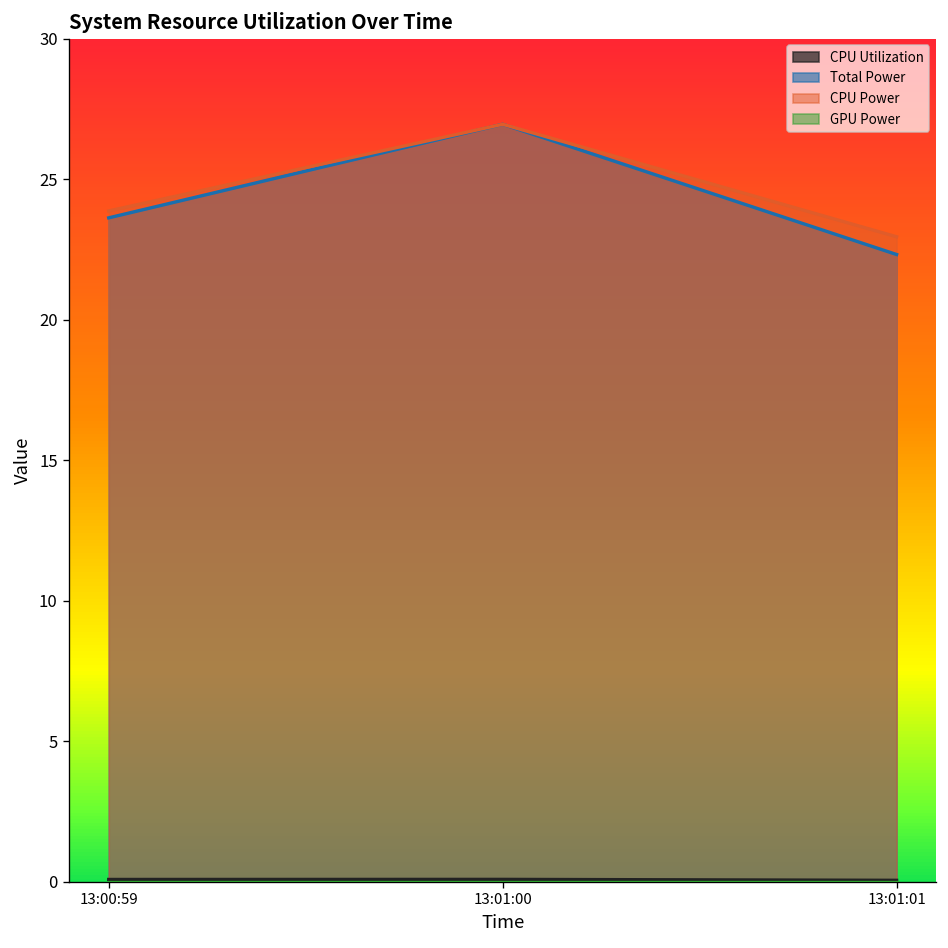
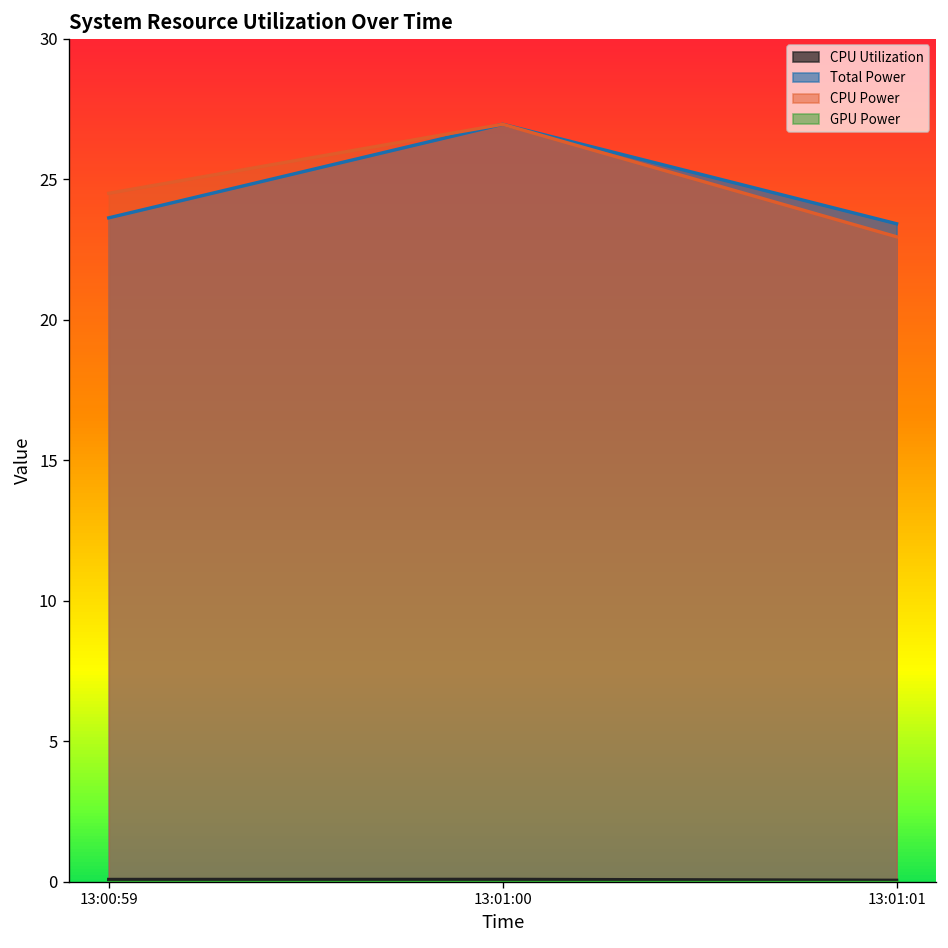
CPU Power, 13:00:59: 23.9 -> 24.5
Total Power, 13:01:01: 22.3 -> 23.4
